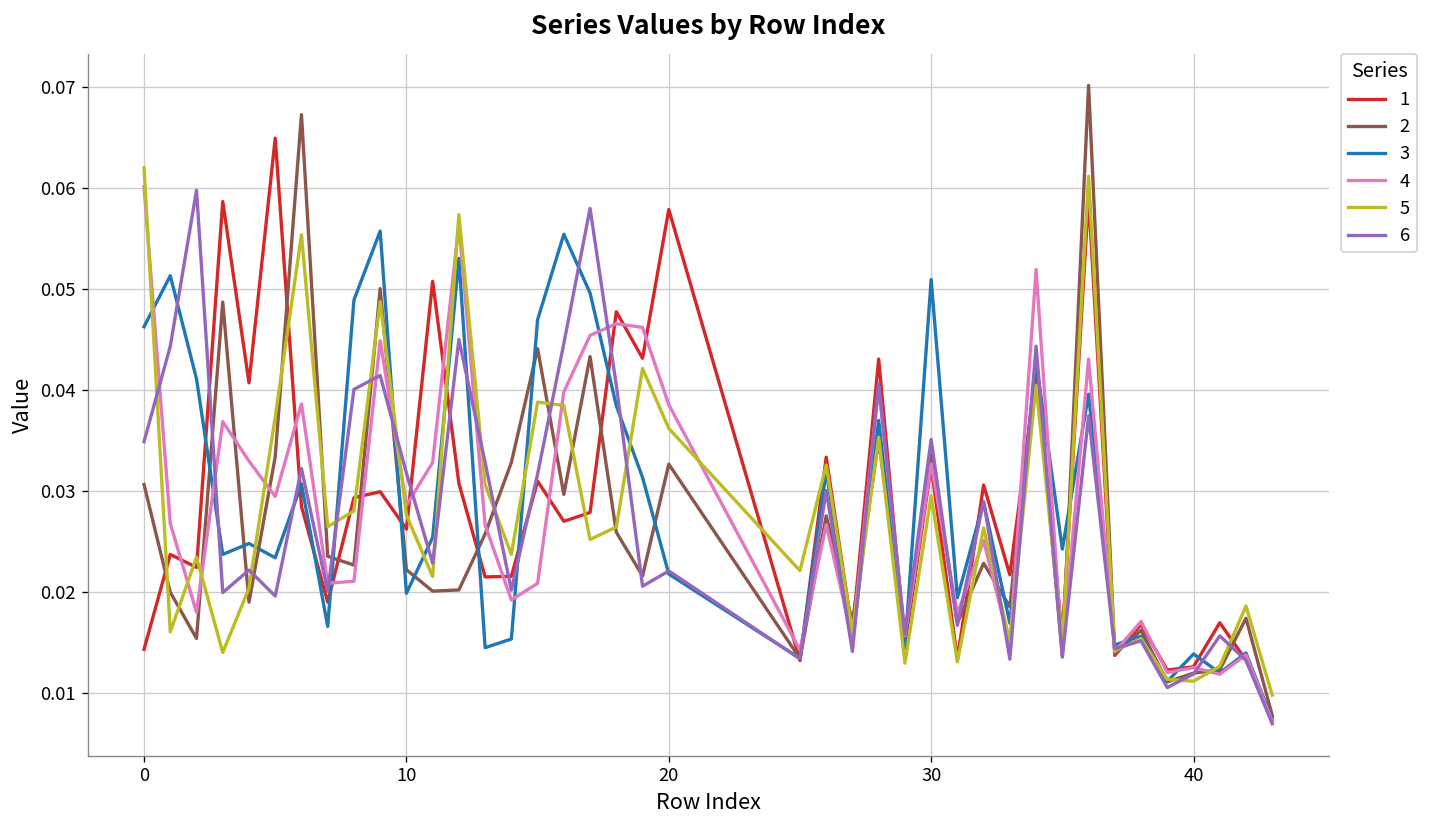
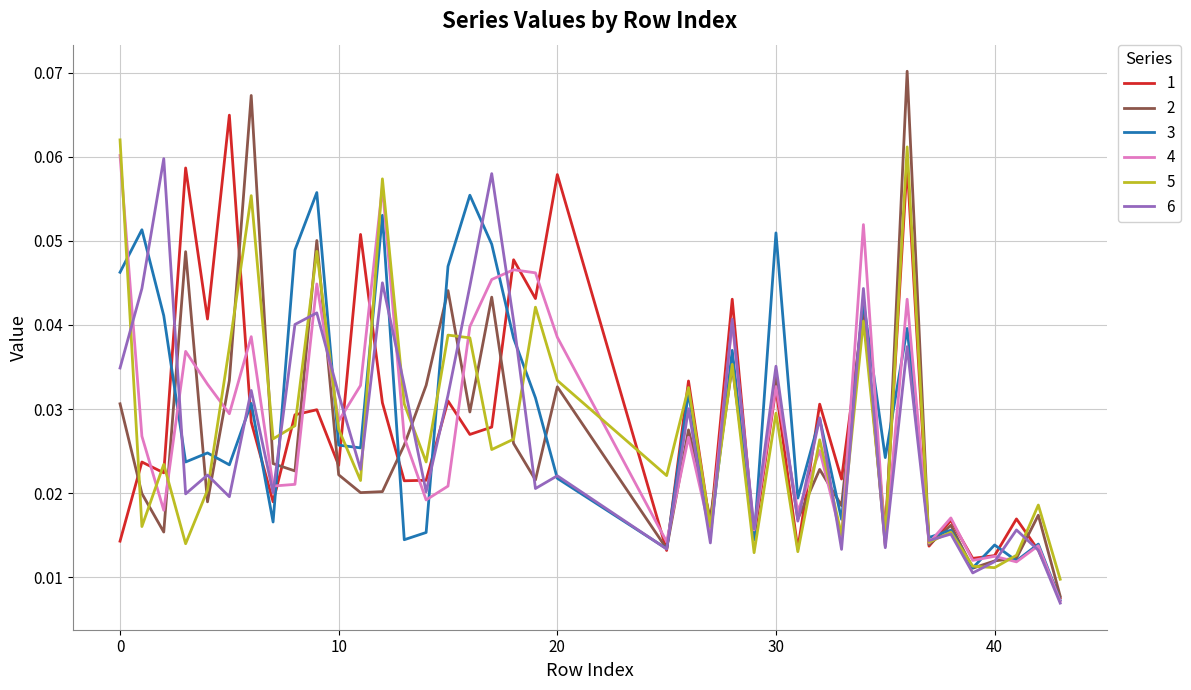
1, 10: 0.026 -> 0.023
3, 10: 0.020 -> 0.026
5, 20: 0.036 -> 0.033
